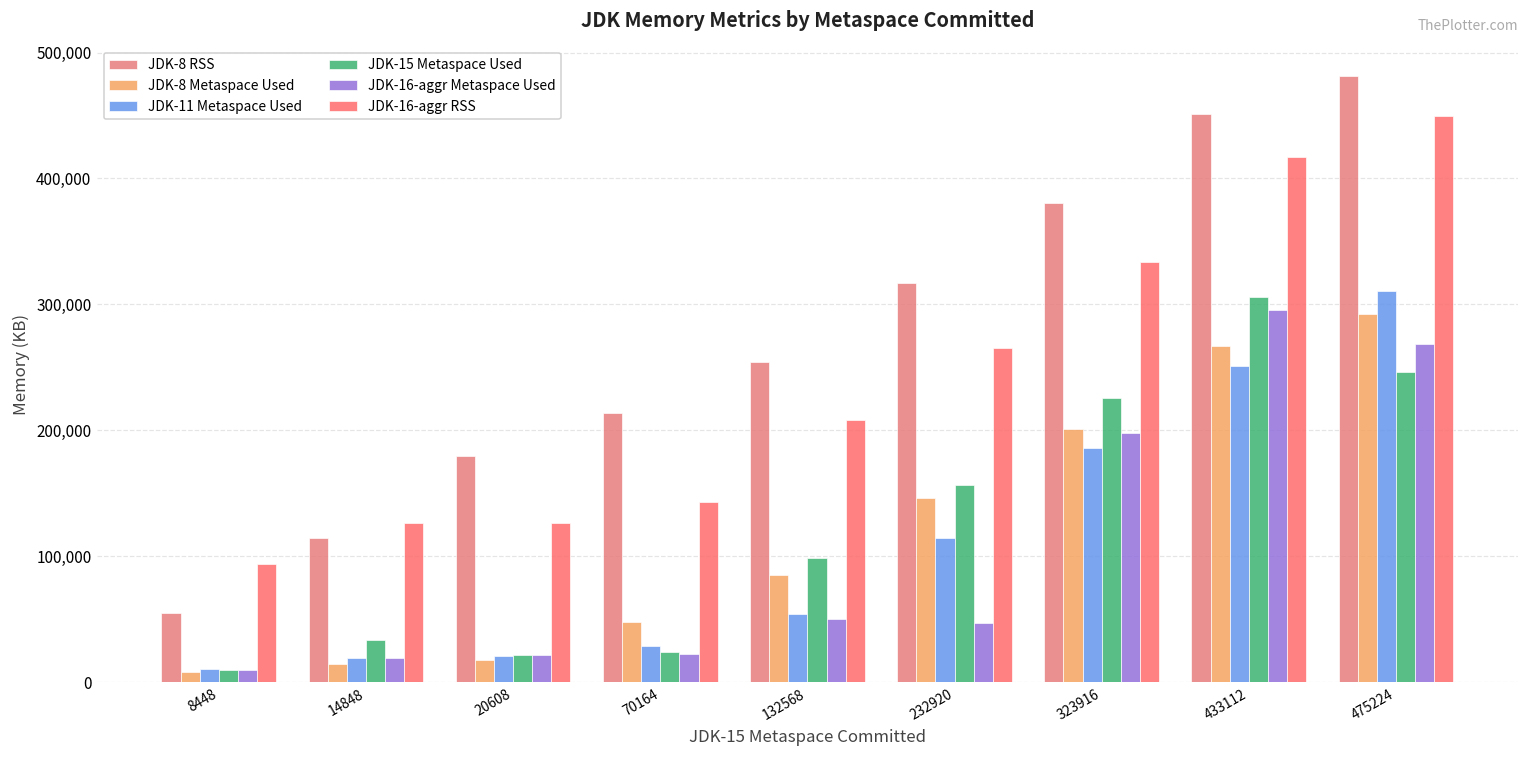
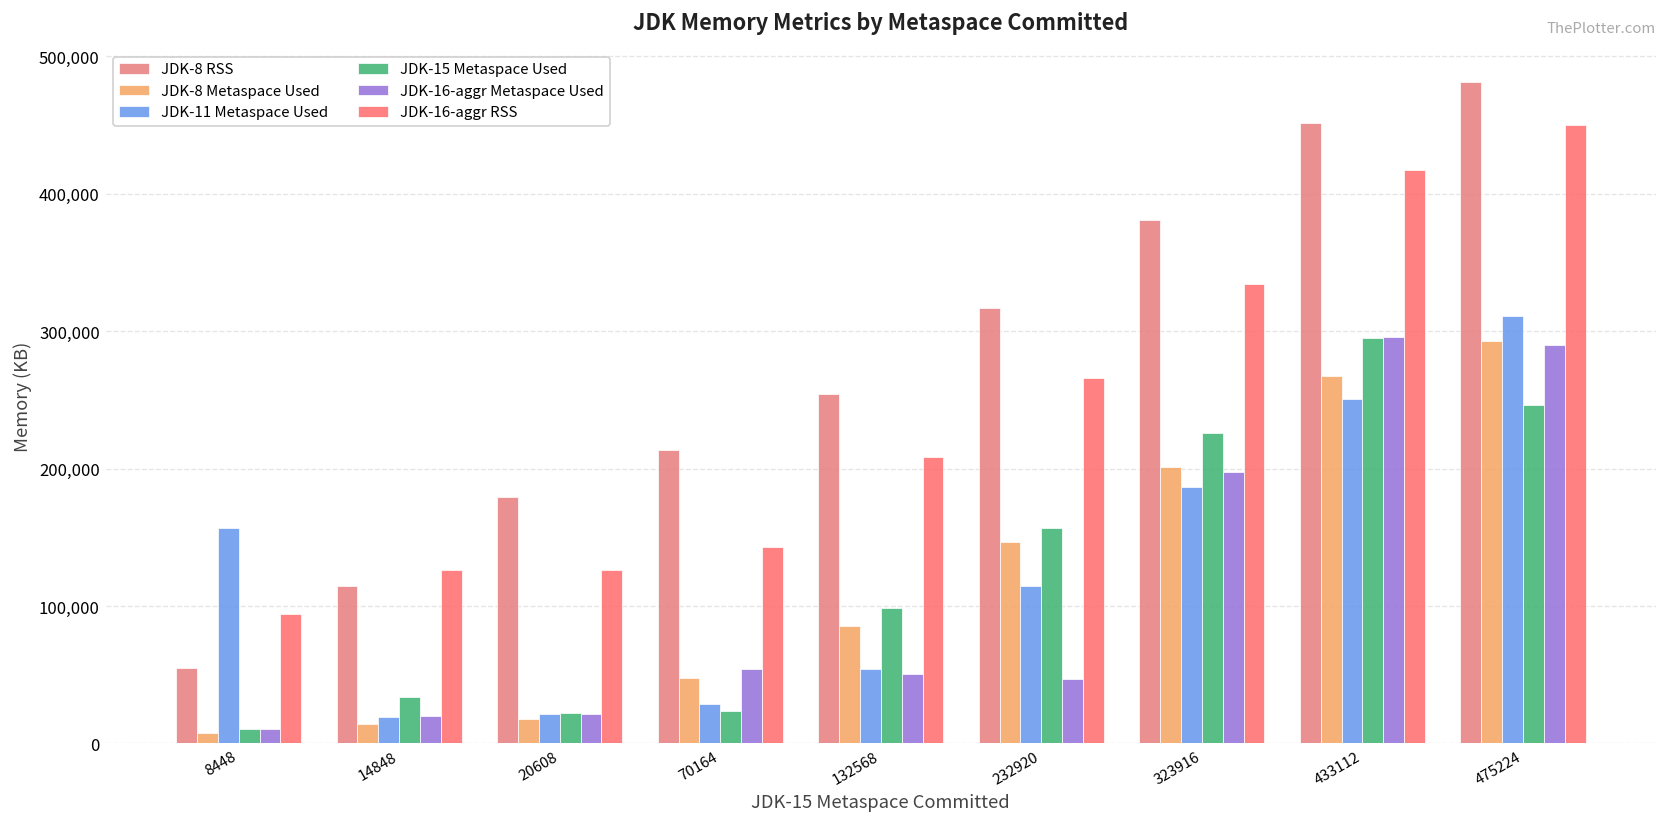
JDK-11 Metaspace Used, 8448: 10,000 -> 157,000
JDK-16-aggr Metaspace Used, 70164: 22,000 -> 54,000
JDK-15 Metaspace Used, 433112: 306,000 -> 295,000
JDK-16-aggr Metaspace Used, 475224: 269,000 -> 290,000
